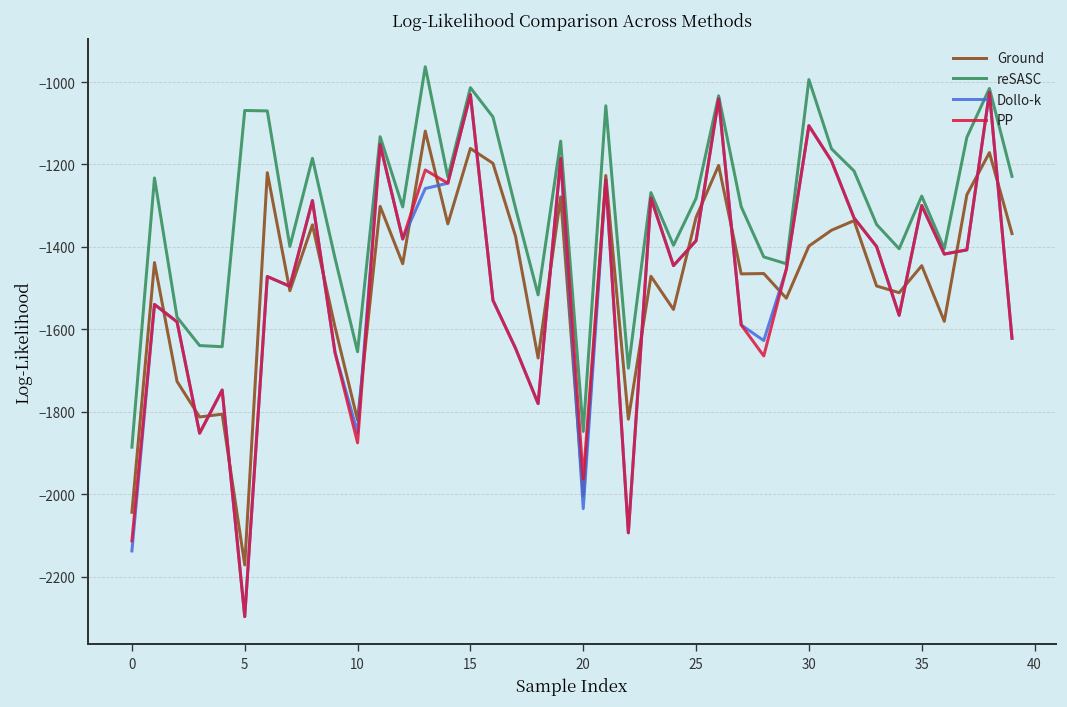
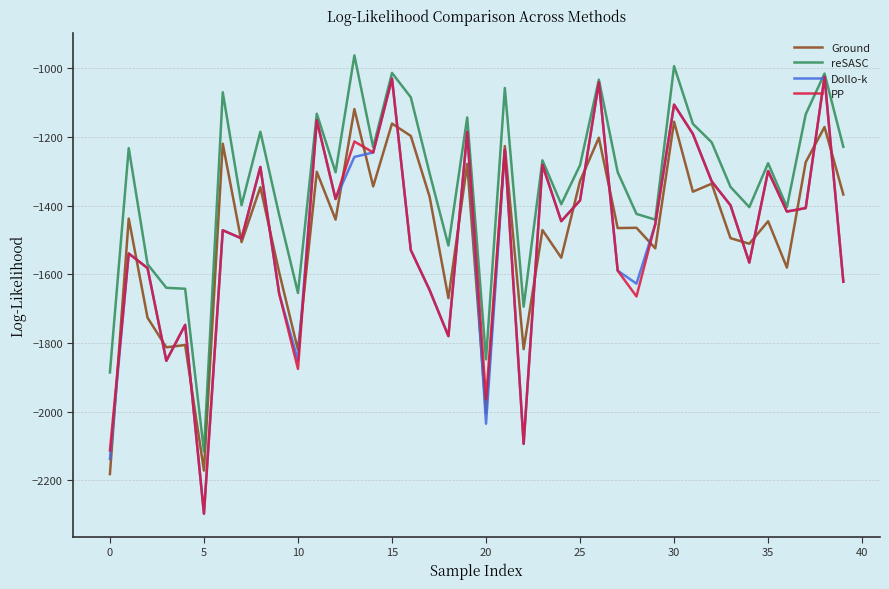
Ground, 0: -2040 -> -2180
reSASC, 5: -1070 -> -2120
Ground, 30: -1400 -> -1160
